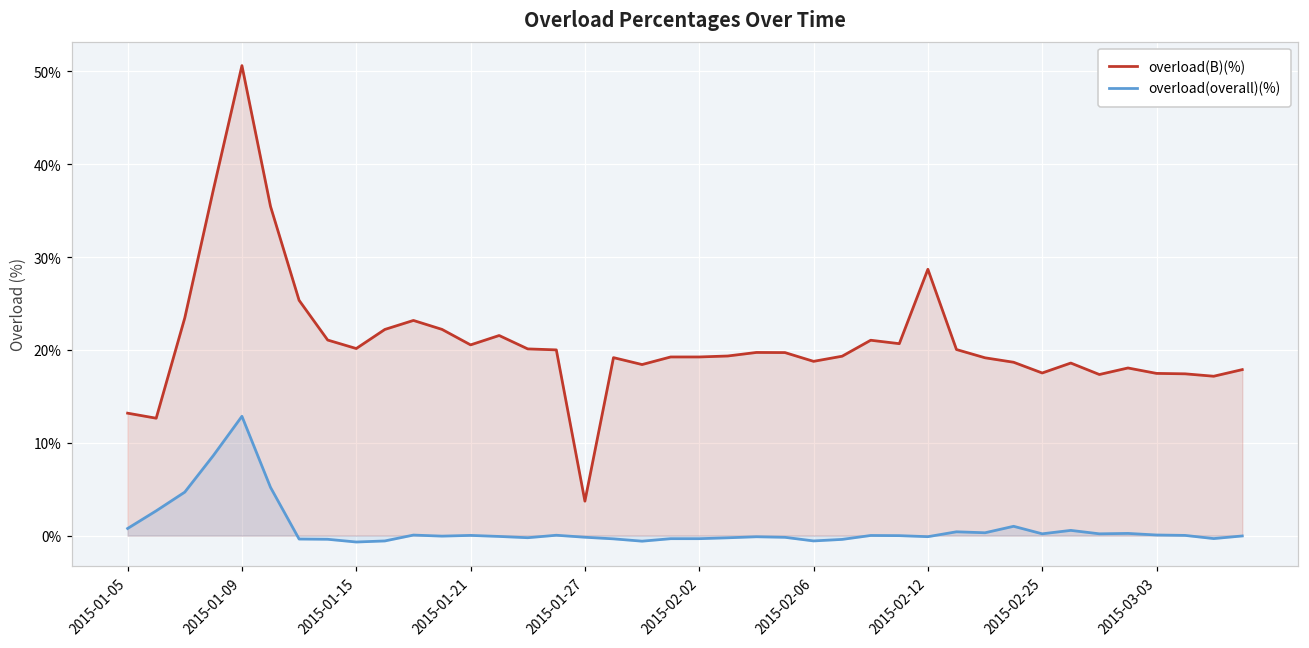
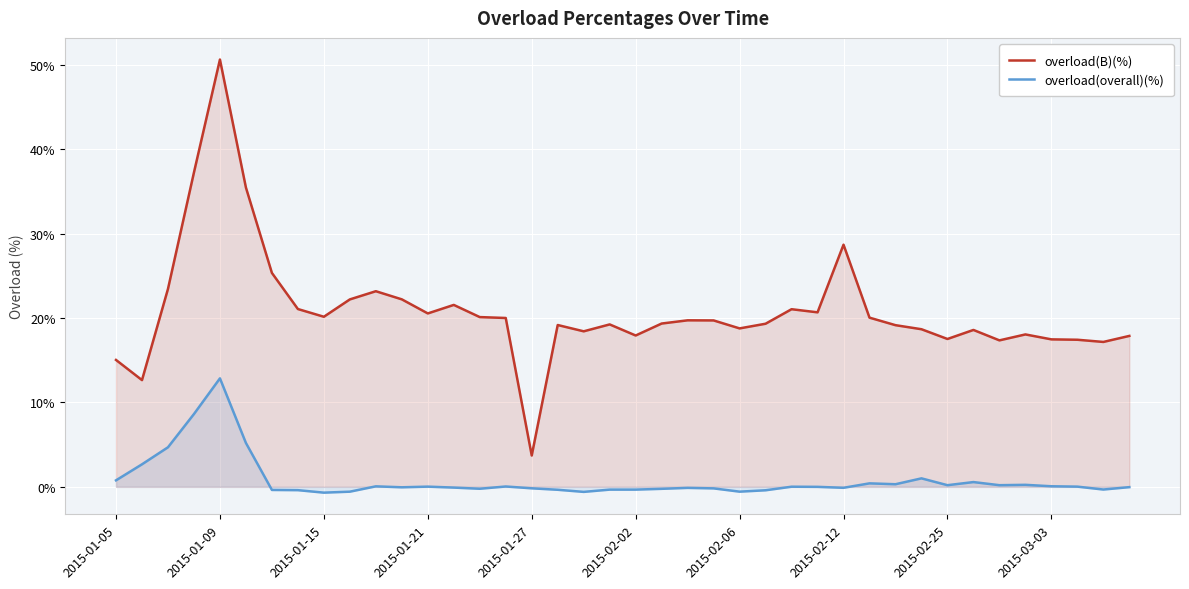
overload(B)(%), 2015-01-05: 13% -> 15%
overload(B)(%), 2015-02-02: 19% -> 18%
